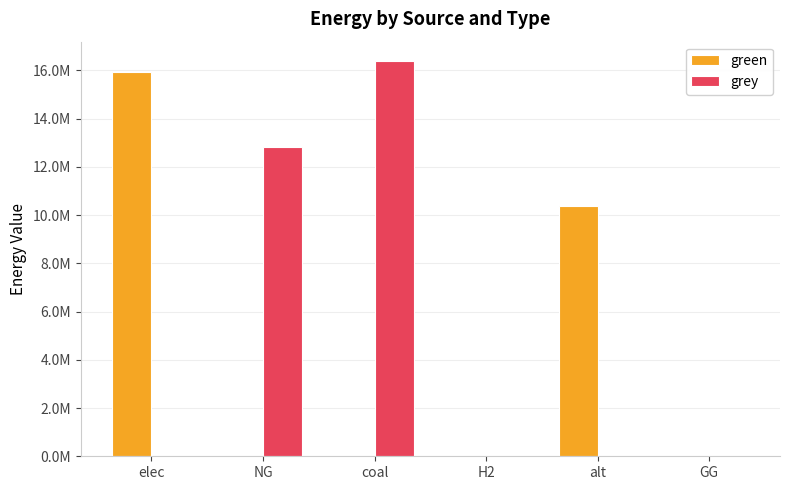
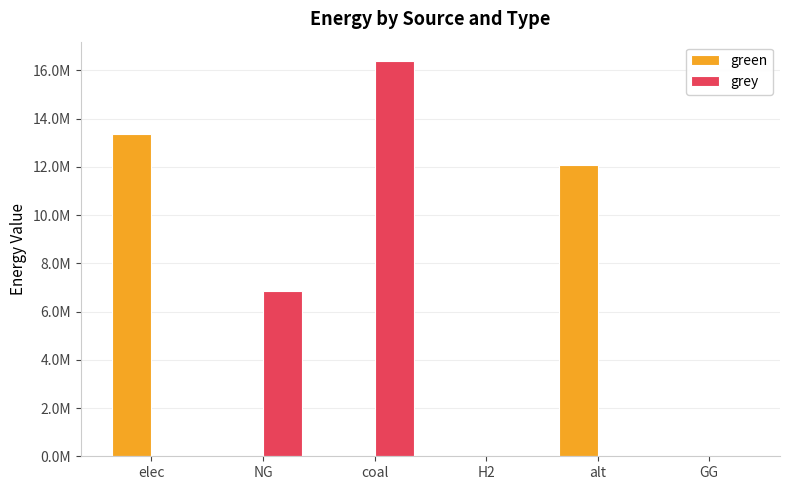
green, elec: 15900000 -> 13400000
grey, NG: 12800000 -> 6800000
green, alt: 10400000 -> 12100000
